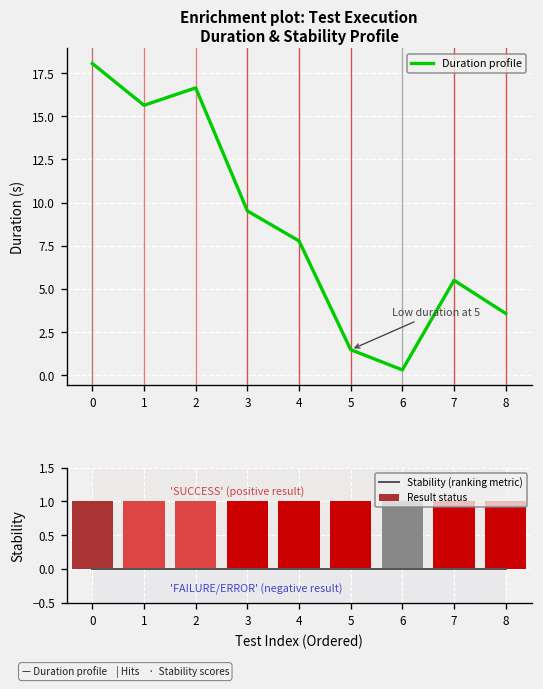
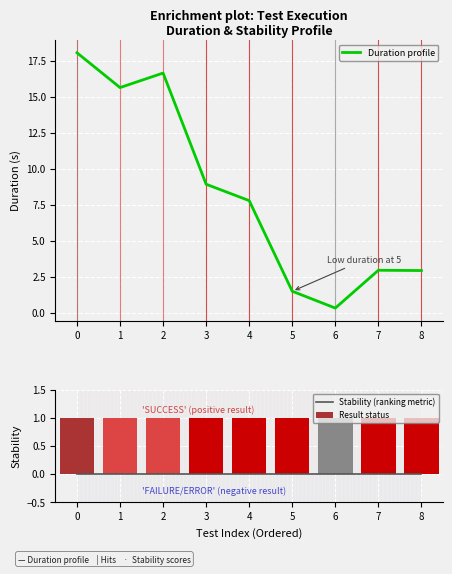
Enrichment plot: Test Execution Duration & Stability Profile, 3: 9.5 -> 8.9
Enrichment plot: Test Execution Duration & Stability Profile, 7: 5.5 -> 2.9
Enrichment plot: Test Execution Duration & Stability Profile, 8: 3.6 -> 2.9
